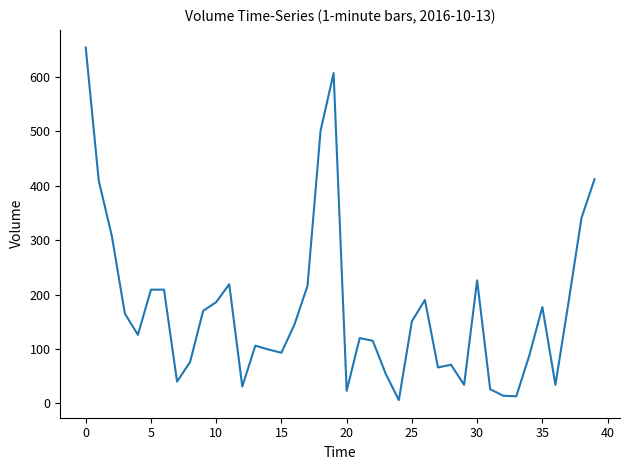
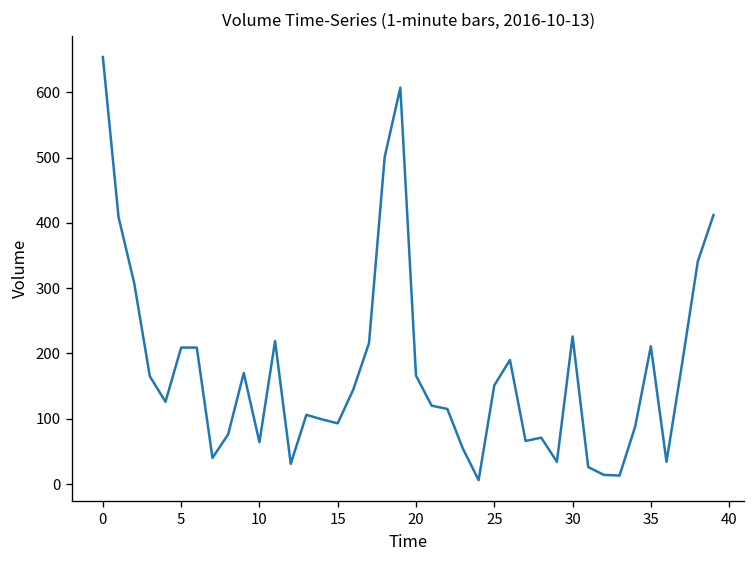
10: 190 -> 60
20: 20 -> 170
35: 180 -> 210
